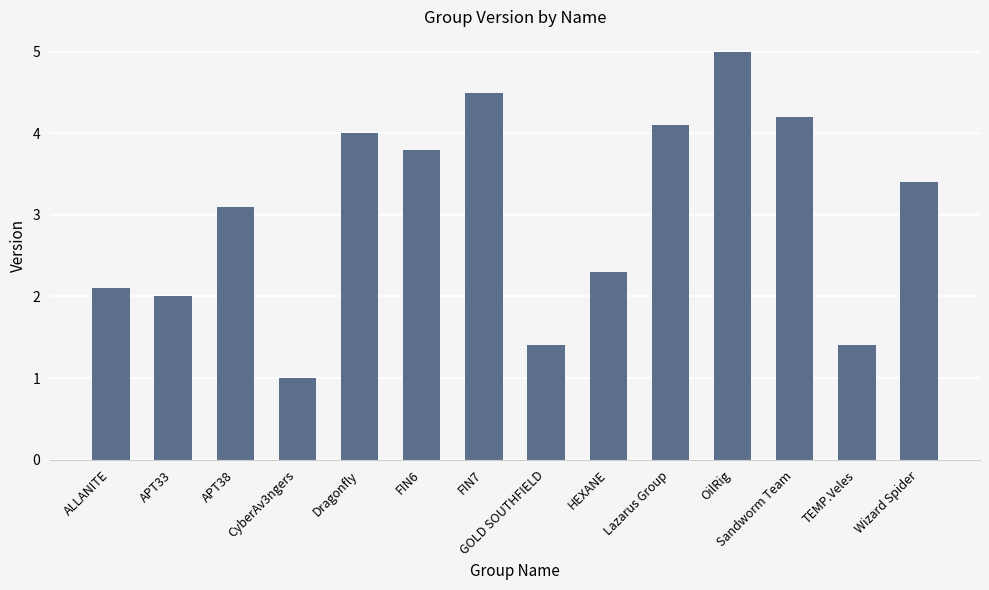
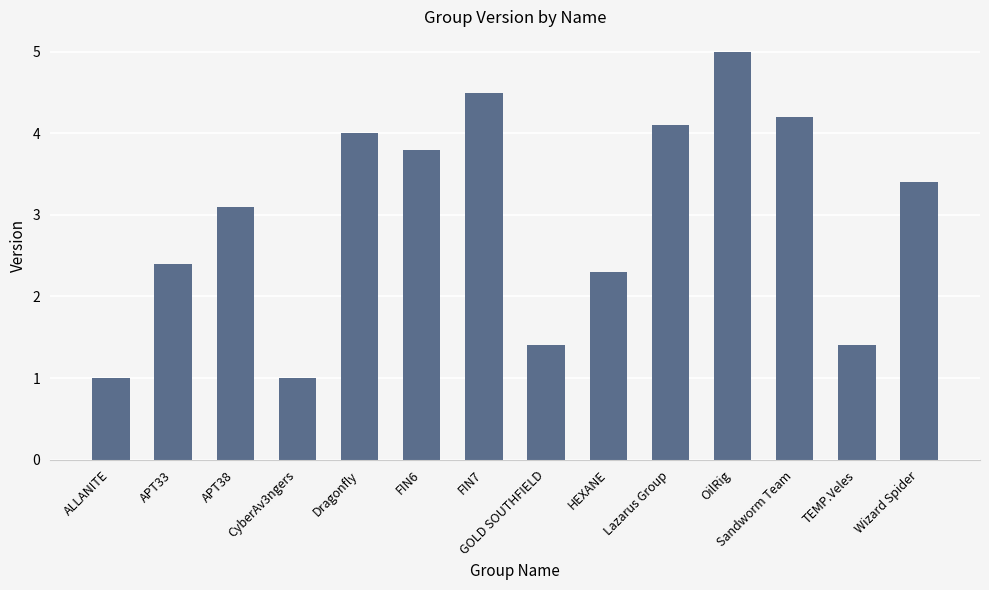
ALLANITE: 2.1 -> 1.0
APT33: 2.0 -> 2.4
